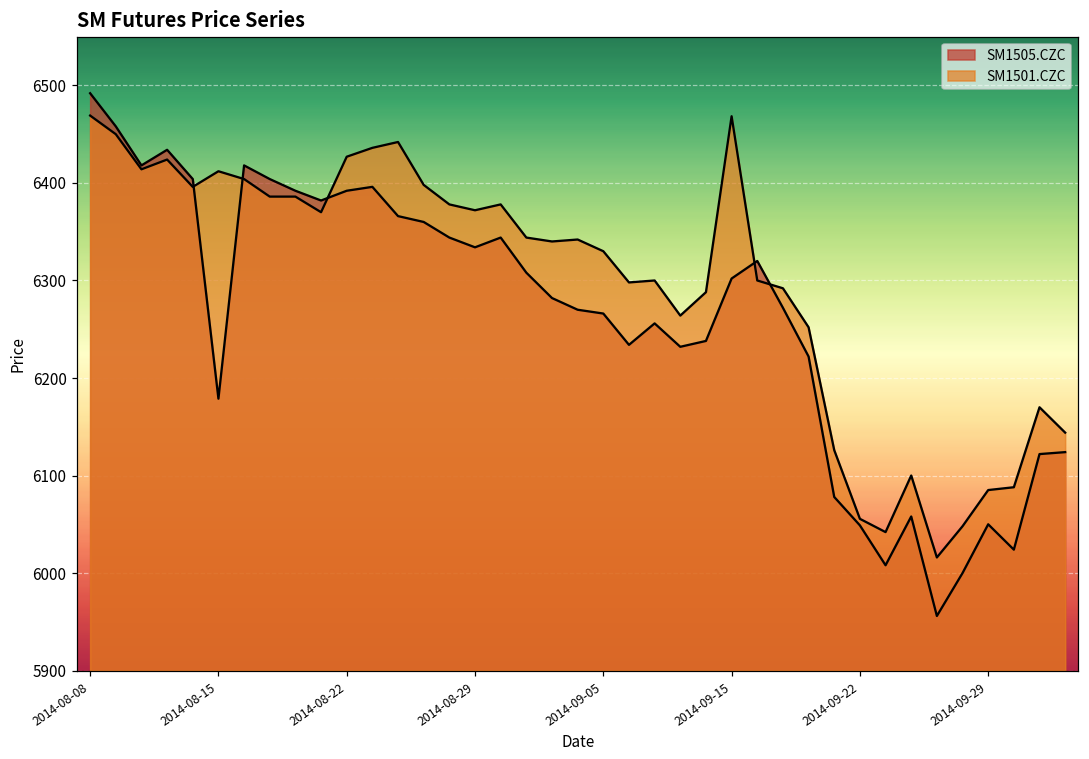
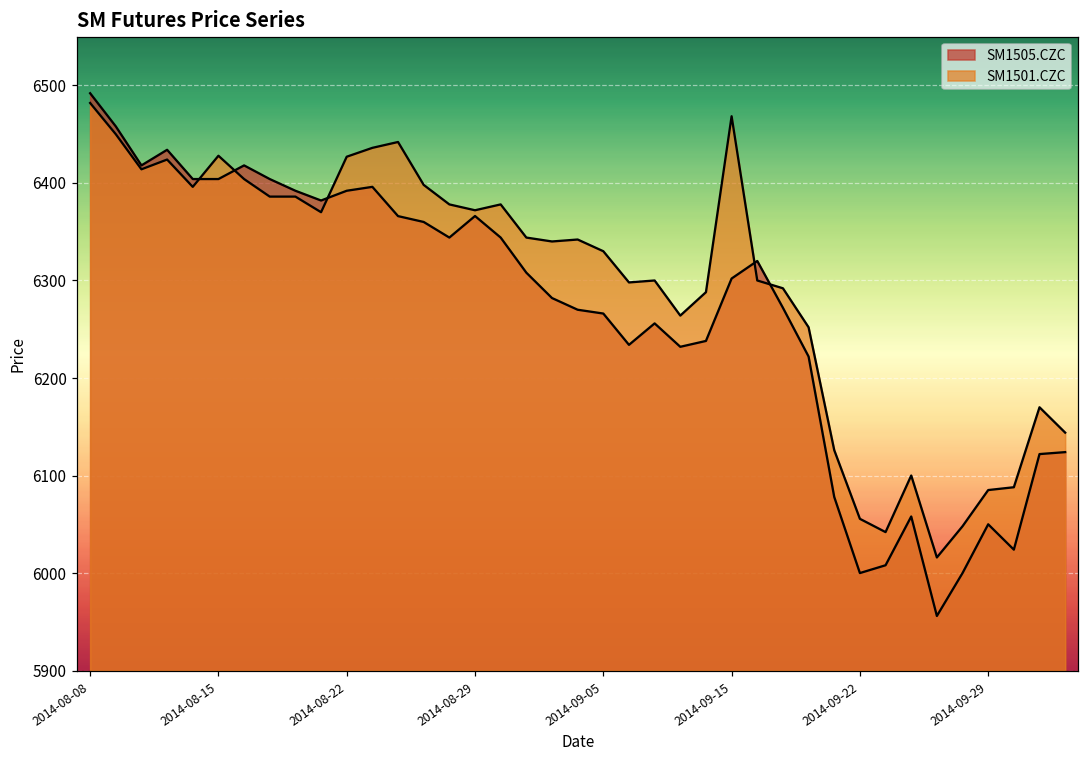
SM1501.CZC, 2014-08-08: 6470 -> 6480
SM1505.CZC, 2014-08-15: 6180 -> 6400
SM1501.CZC, 2014-08-15: 6410 -> 6430
SM1505.CZC, 2014-08-29: 6330 -> 6370
SM1505.CZC, 2014-09-22: 6050 -> 6000
